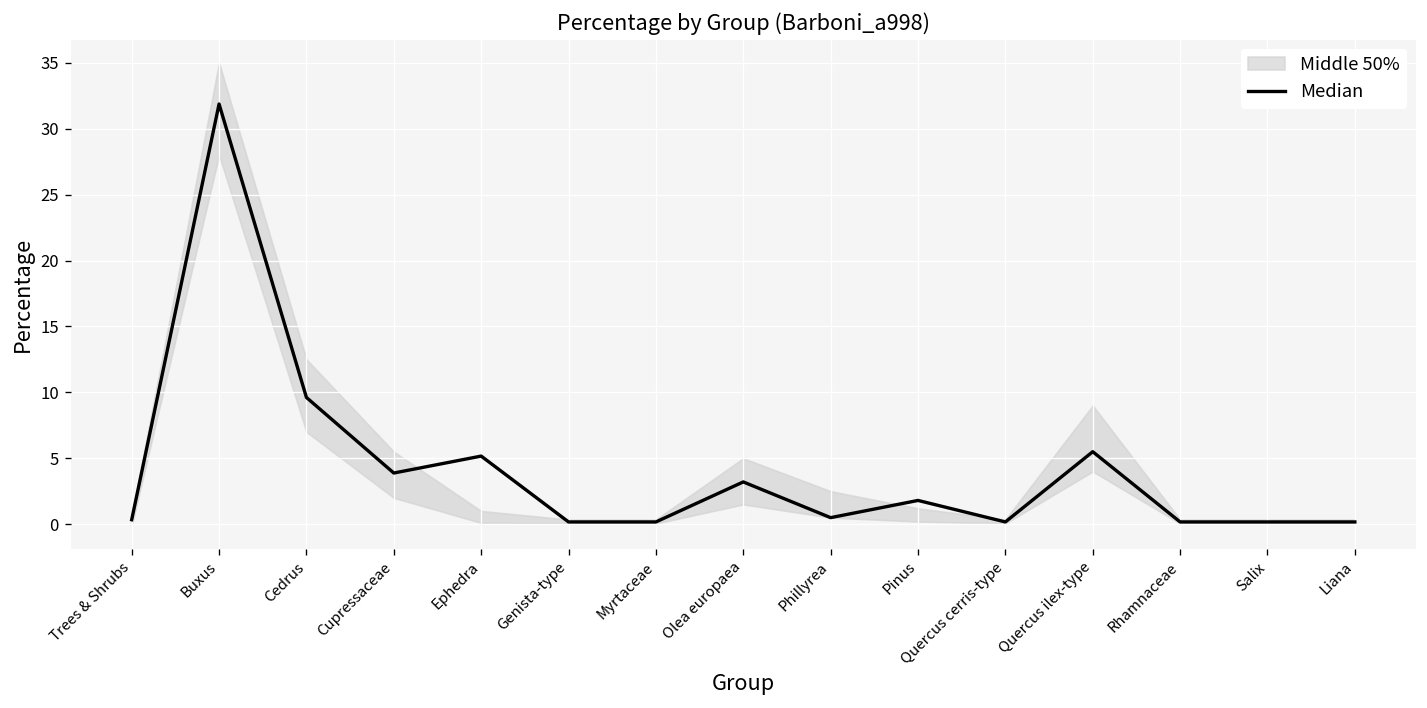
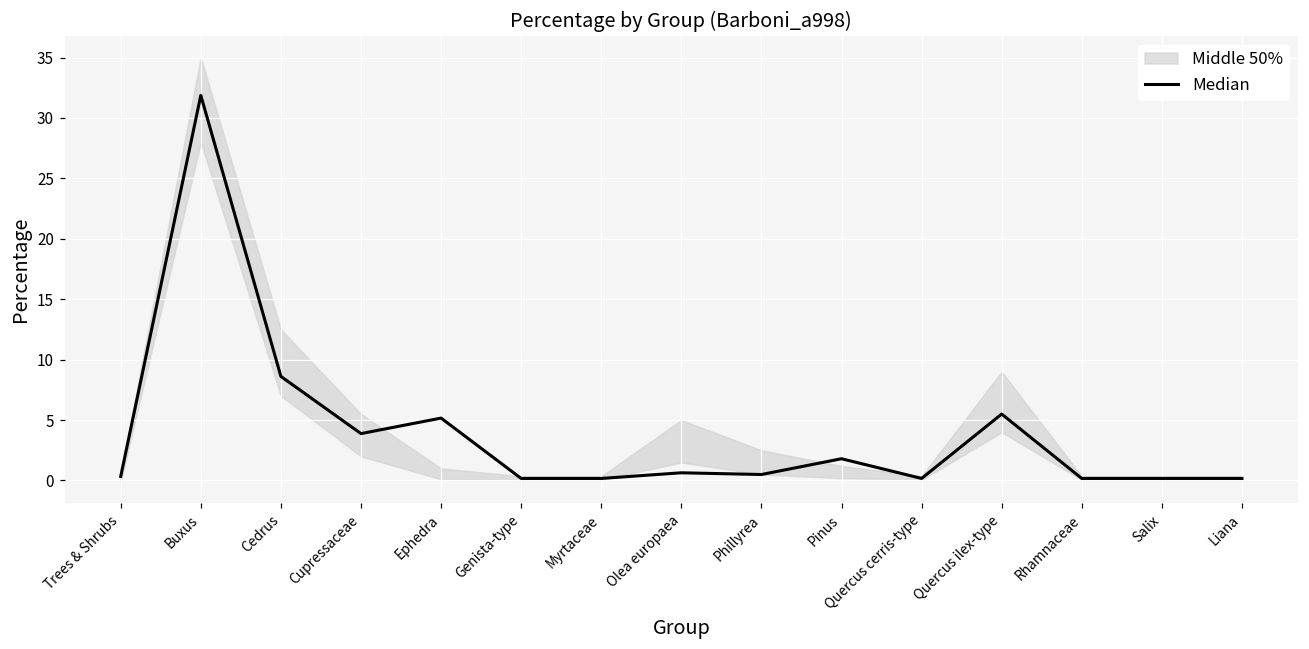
Median, Cedrus: 9.6 -> 8.6
Median, Olea europaea: 3.2 -> 0.6
